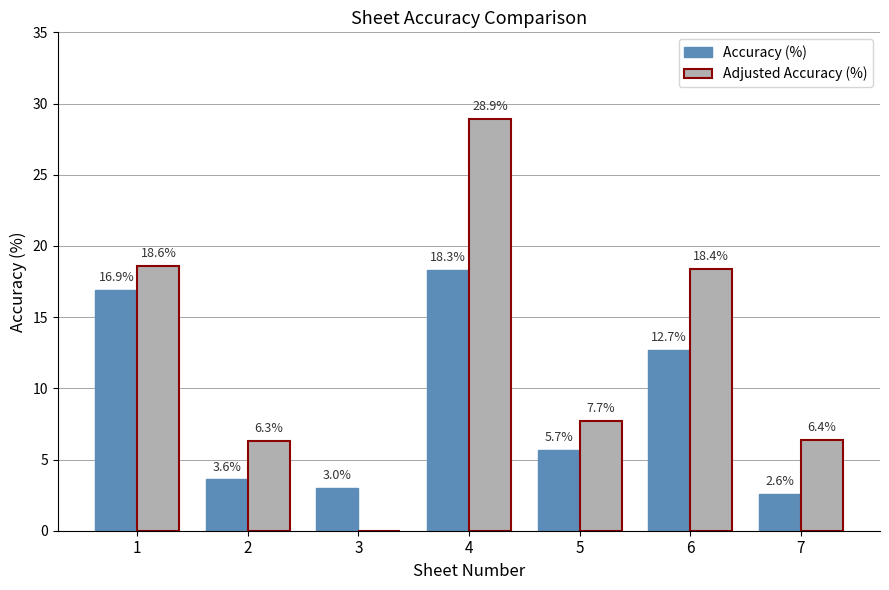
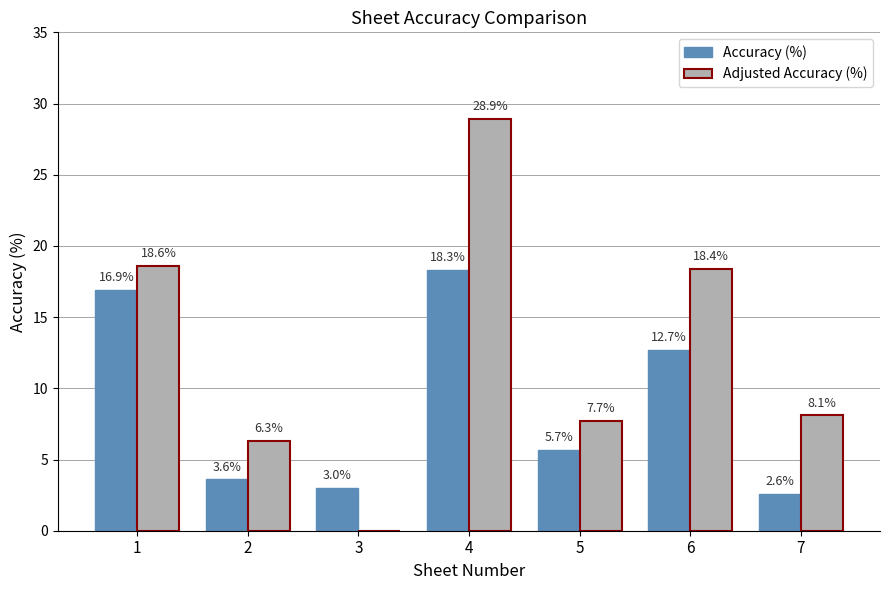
Adjusted Accuracy (%), 7: 6.4% -> 8.1%
